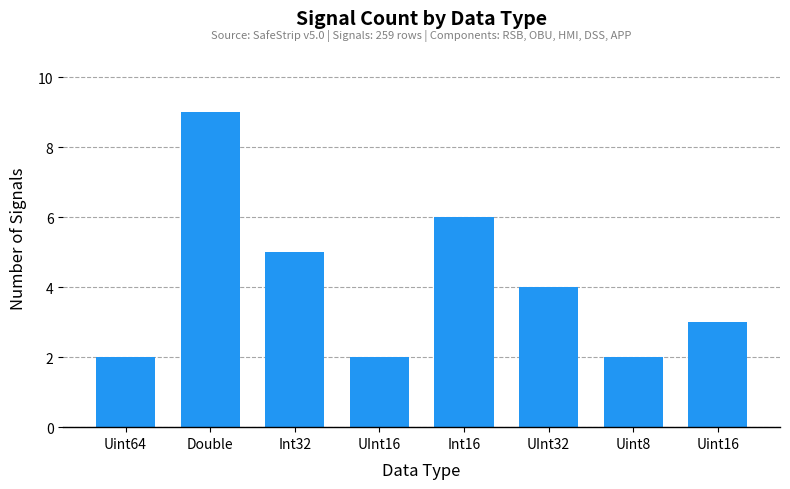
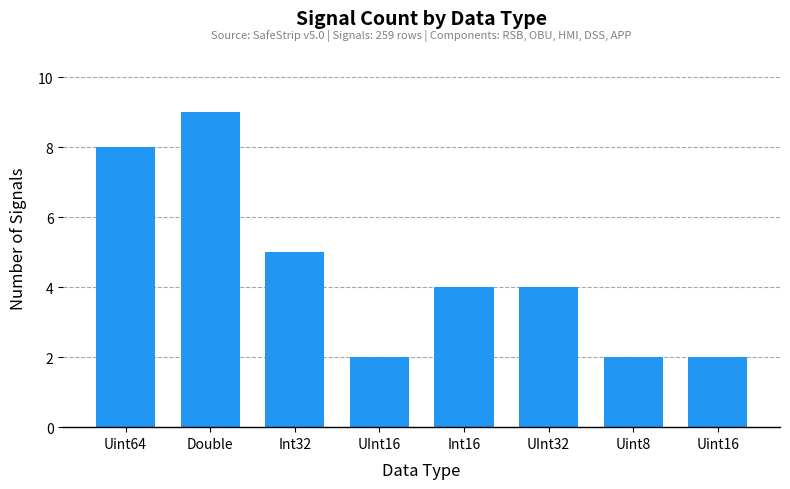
Uint64: 2 -> 8
Int16: 6 -> 4
Uint16: 3 -> 2
